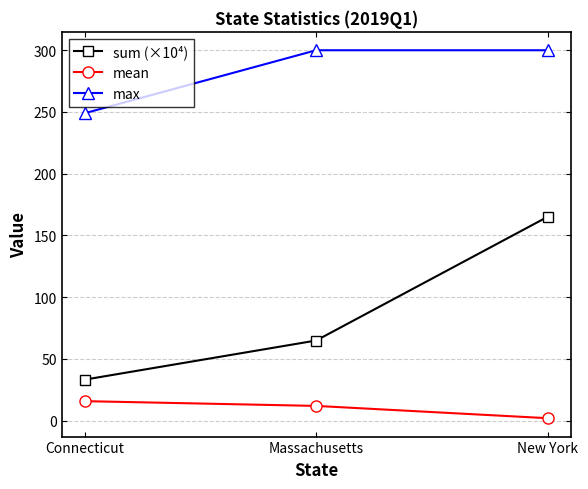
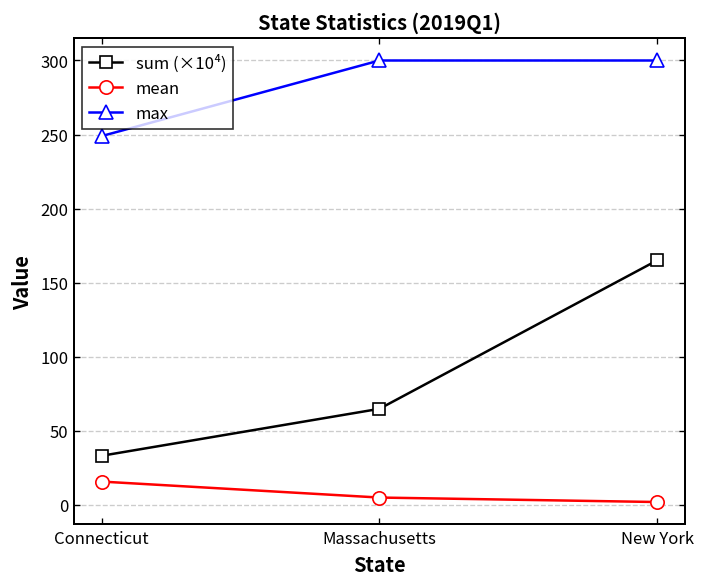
mean, Massachusetts: 12 -> 5
